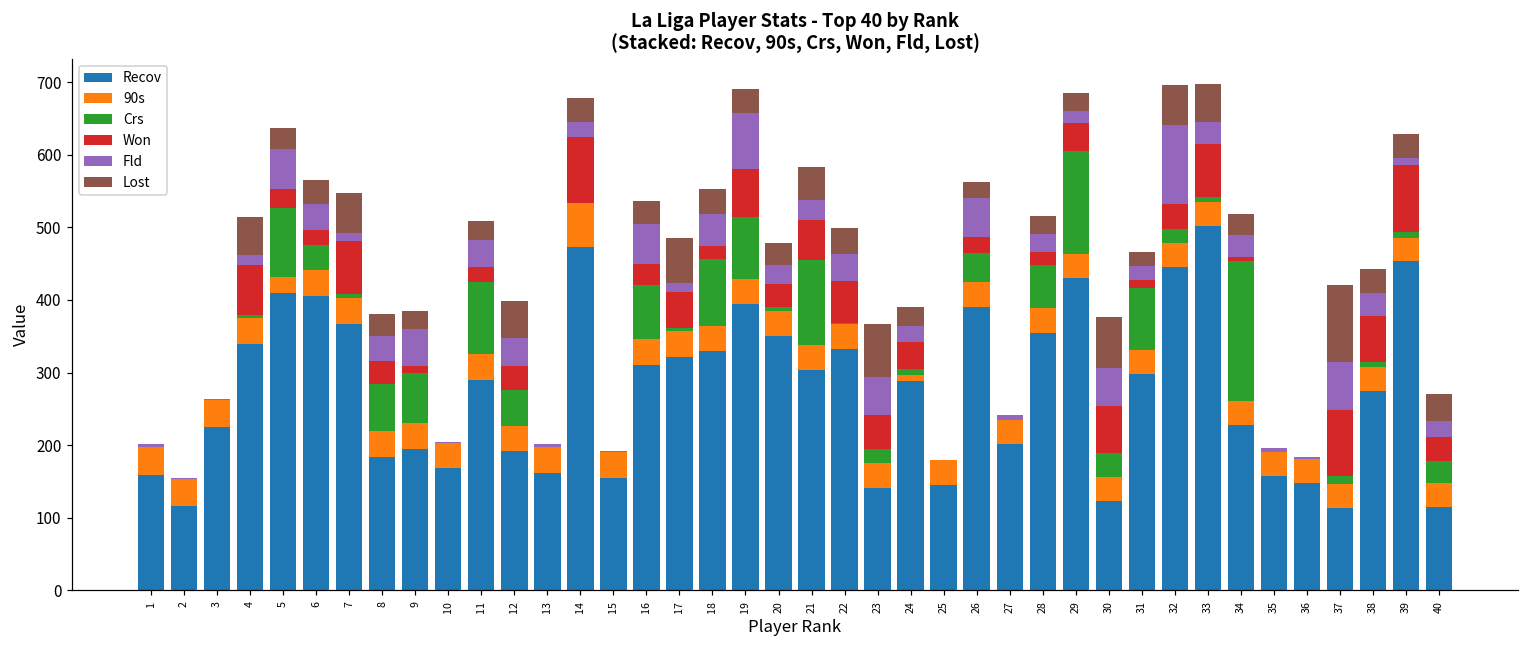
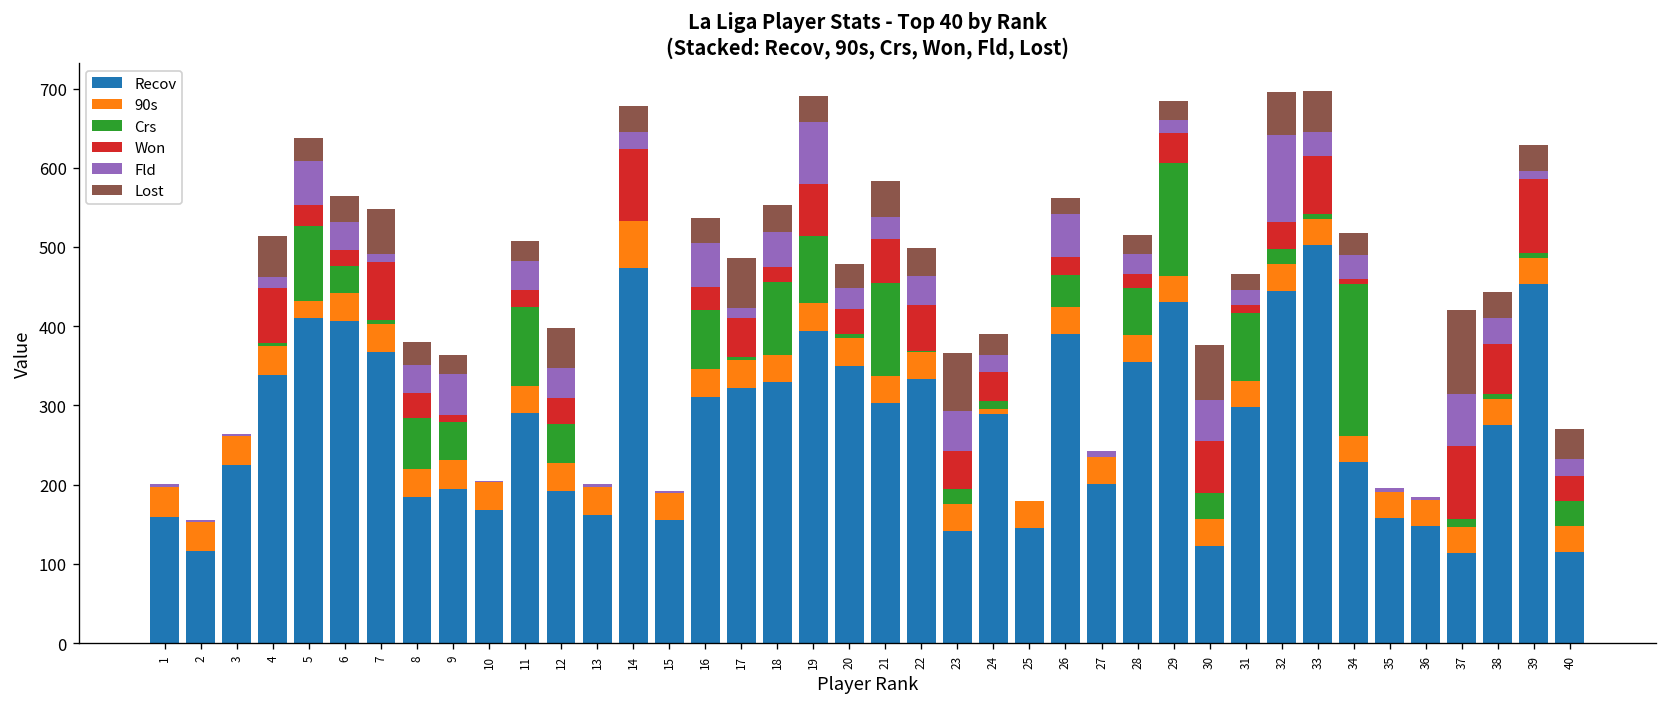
Crs, 9: 70 -> 50
